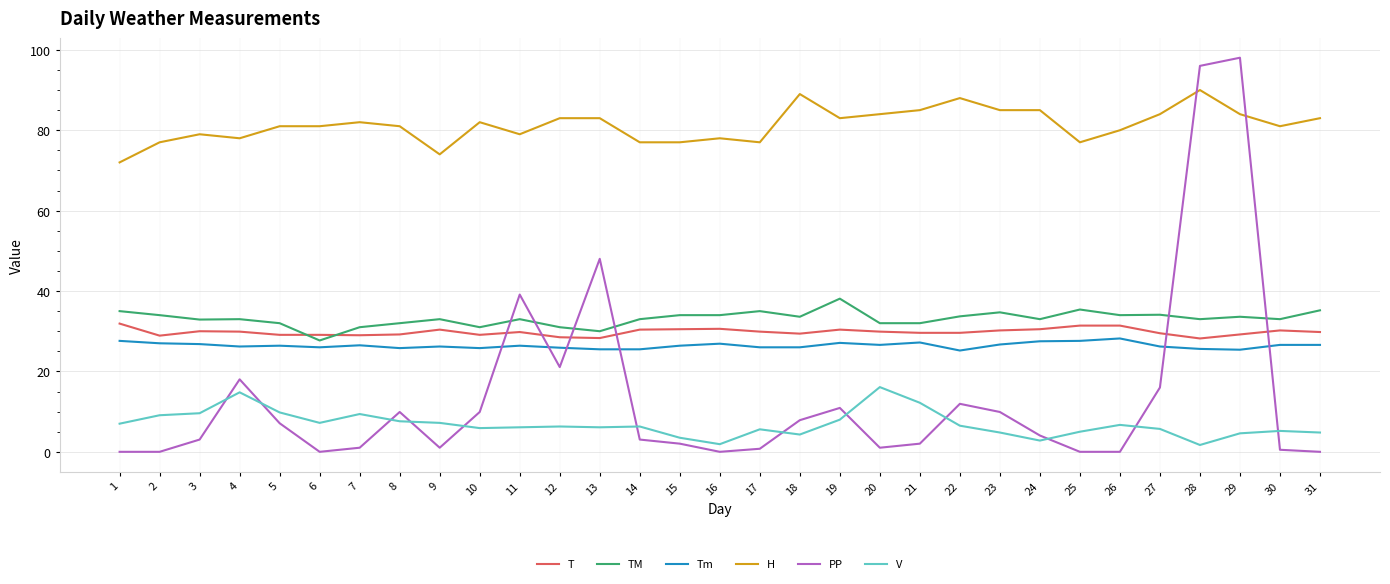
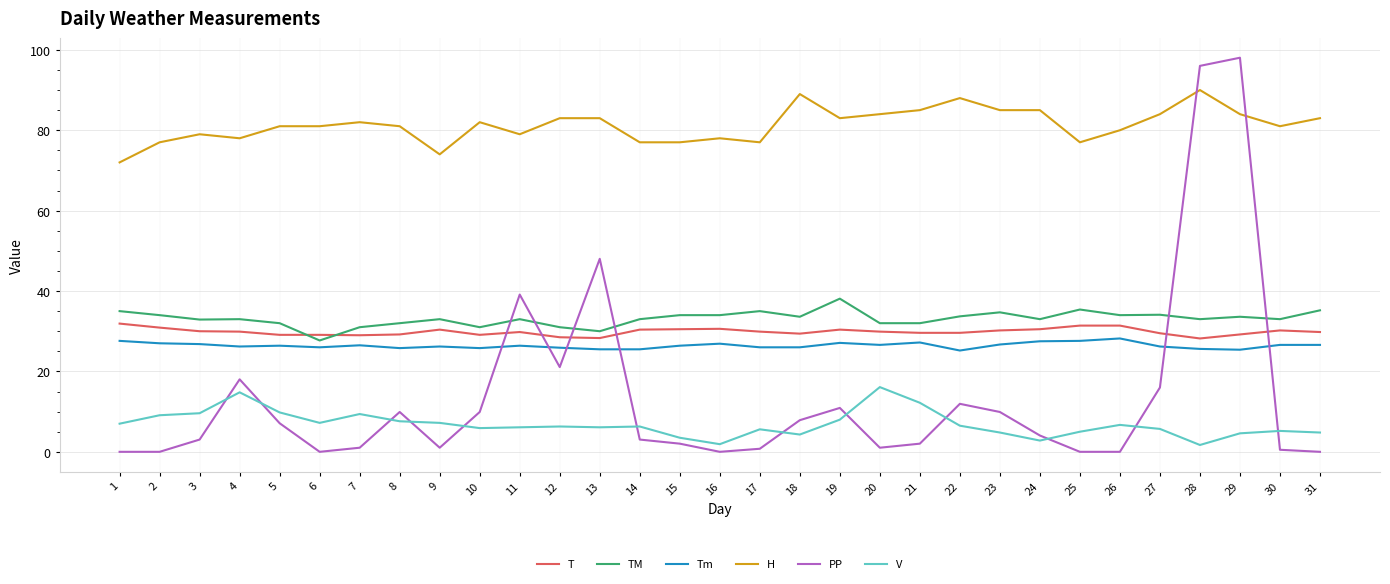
T, 2: 29 -> 31
